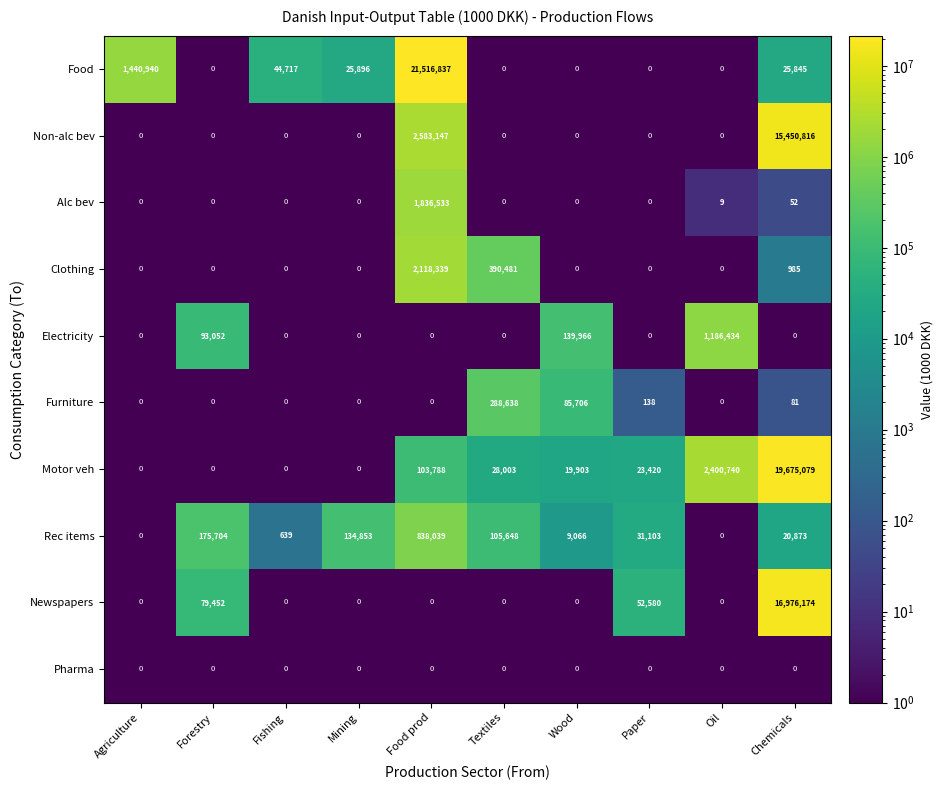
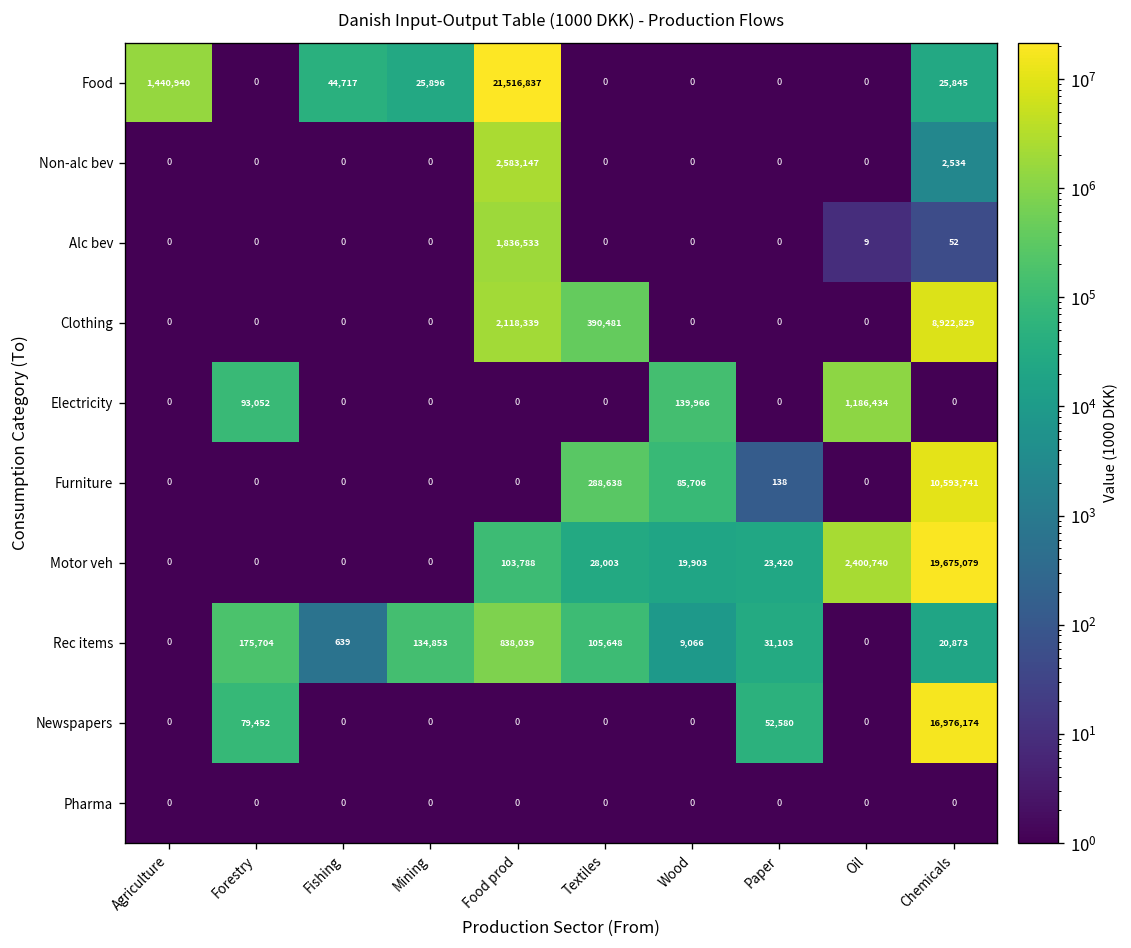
Non-alc bev, Chemicals: 15,450,816 -> 2,534
Clothing, Chemicals: 985 -> 8,922,829
Furniture, Chemicals: 81 -> 10,593,741
